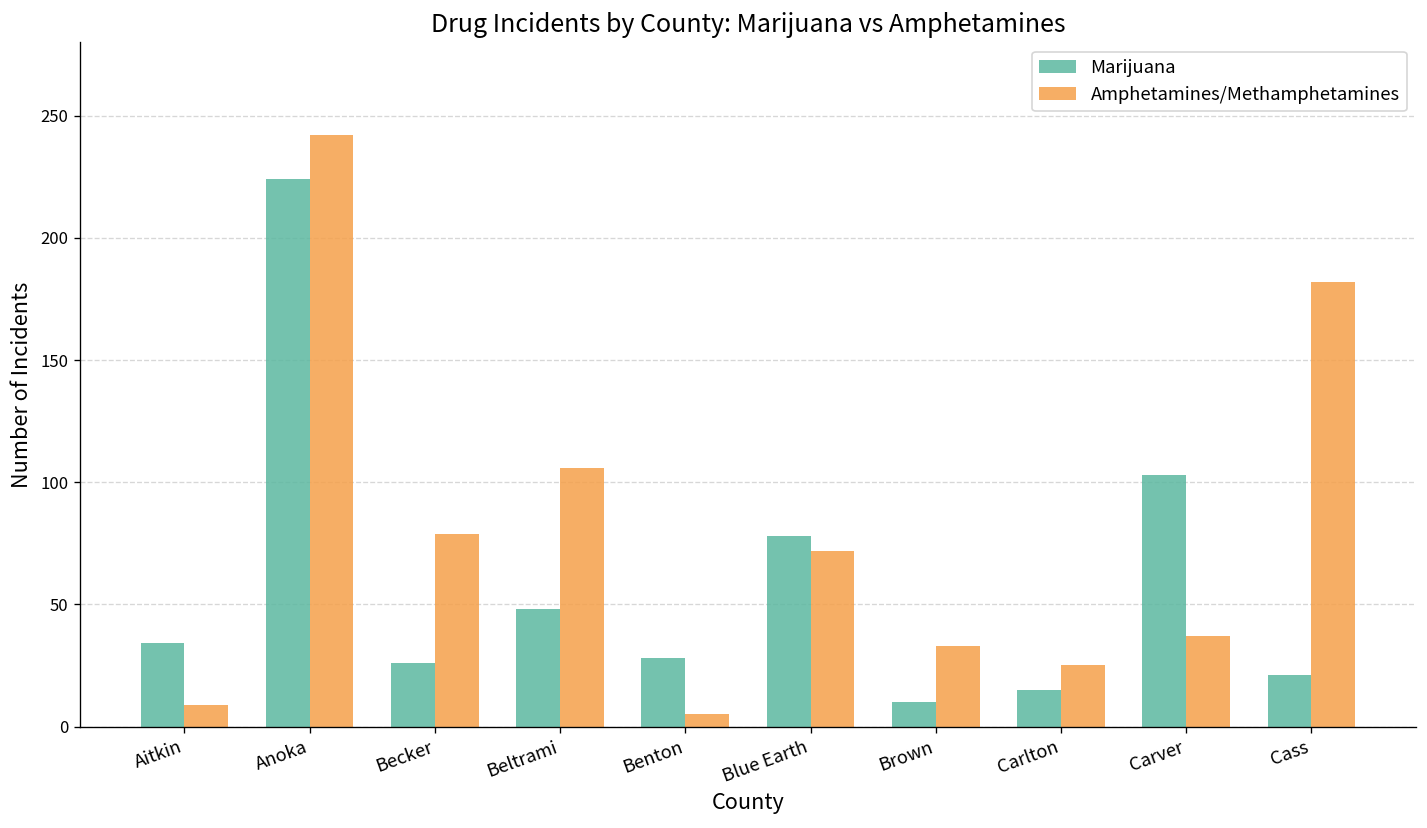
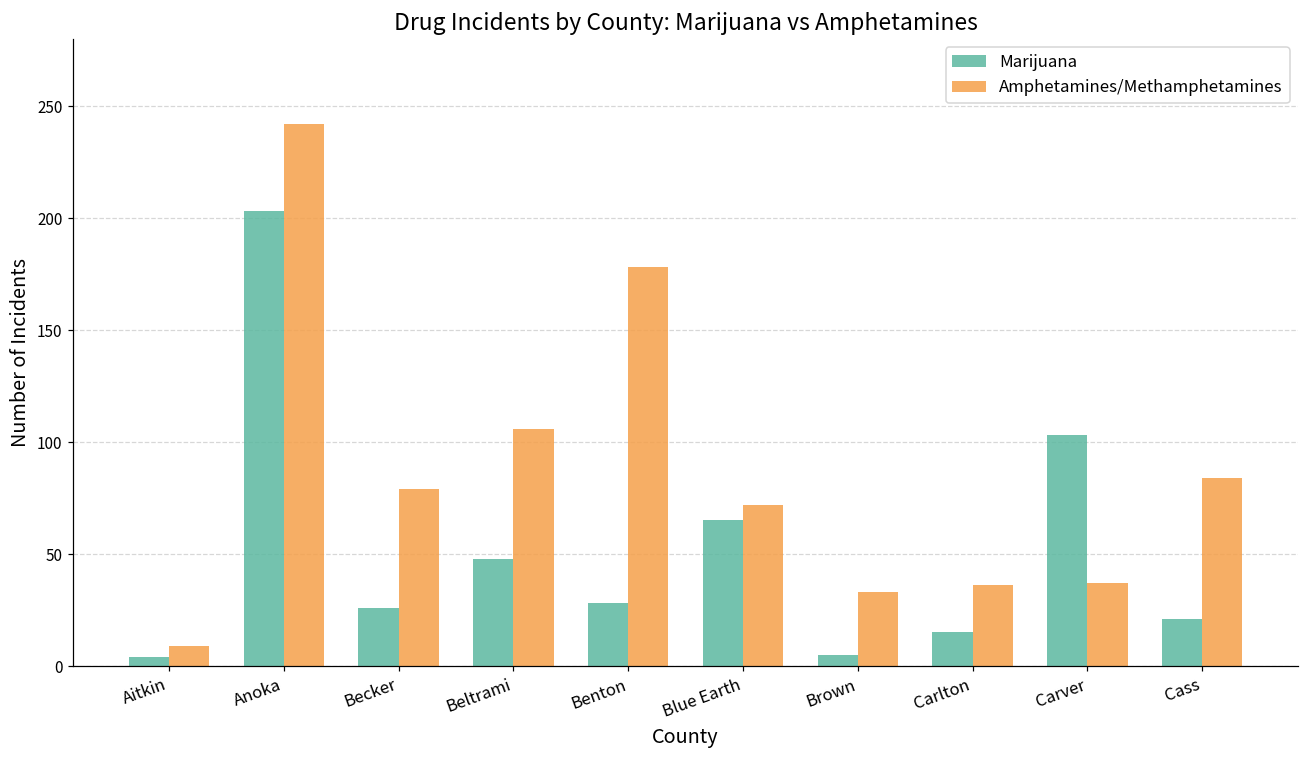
Marijuana, Aitkin: 34 -> 4
Marijuana, Anoka: 224 -> 203
Amphetamines/Methamphetamines, Benton: 5 -> 178
Marijuana, Blue Earth: 78 -> 65
Marijuana, Brown: 10 -> 5
Amphetamines/Methamphetamines, Carlton: 25 -> 36
Amphetamines/Methamphetamines, Cass: 182 -> 84
